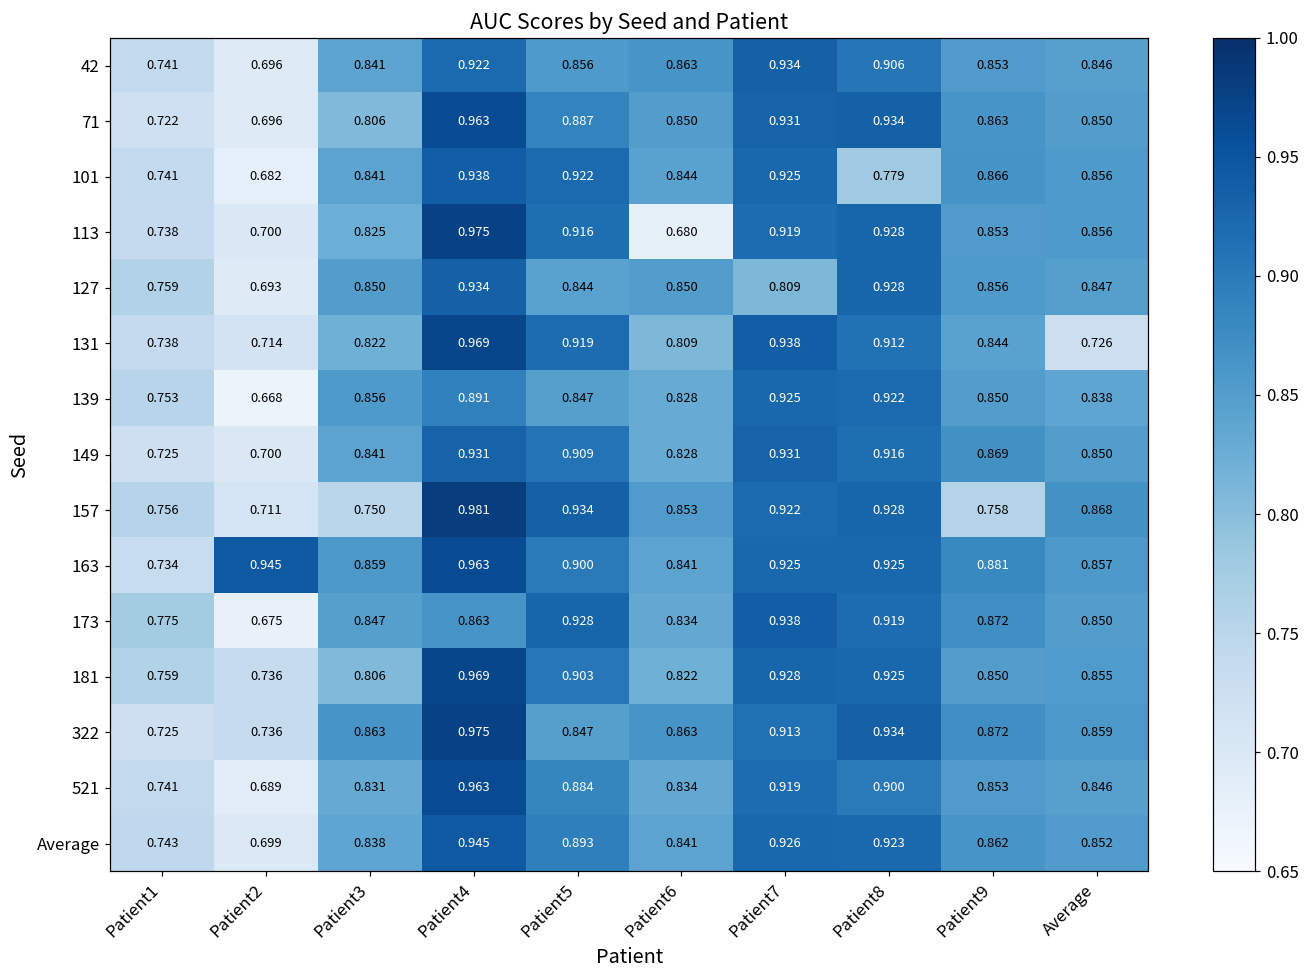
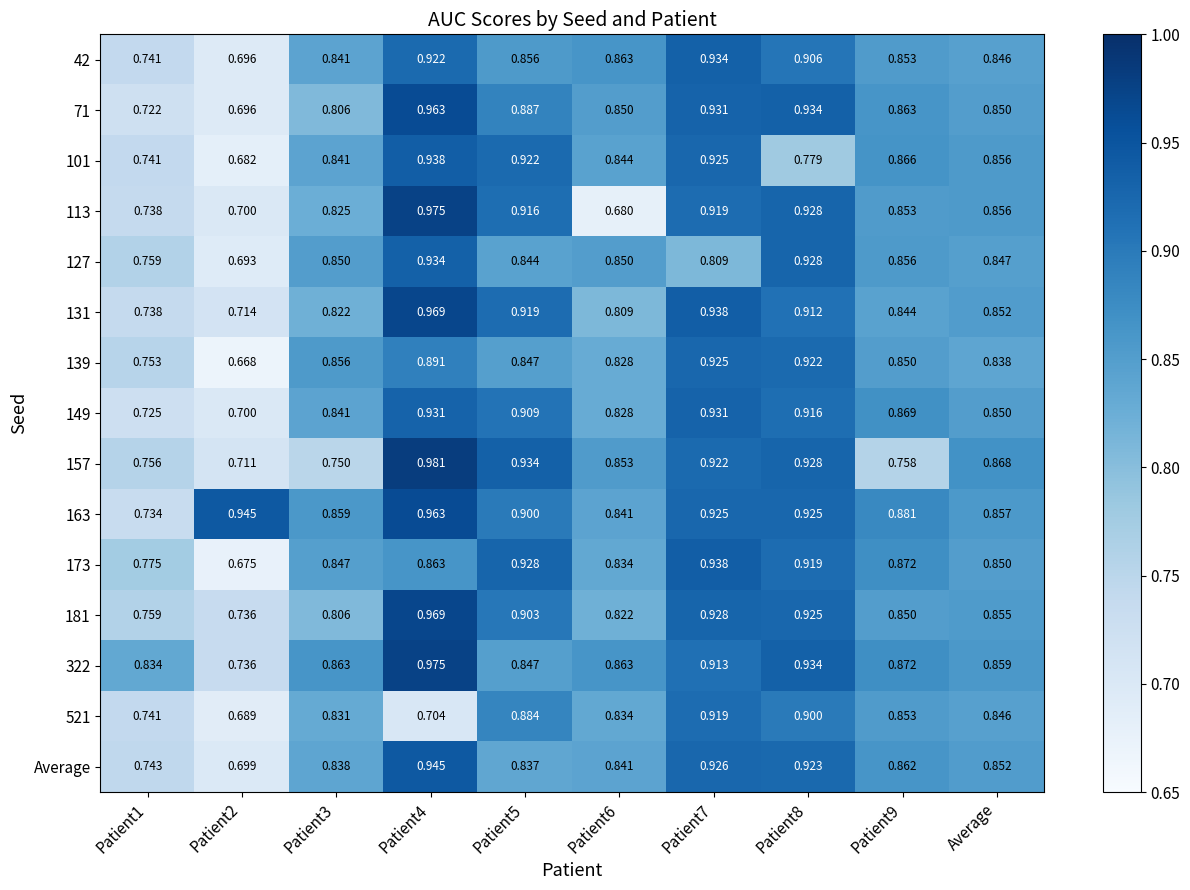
131, Average: 0.726 -> 0.852
322, Patient1: 0.725 -> 0.834
521, Patient4: 0.963 -> 0.704
Average, Patient5: 0.893 -> 0.837
